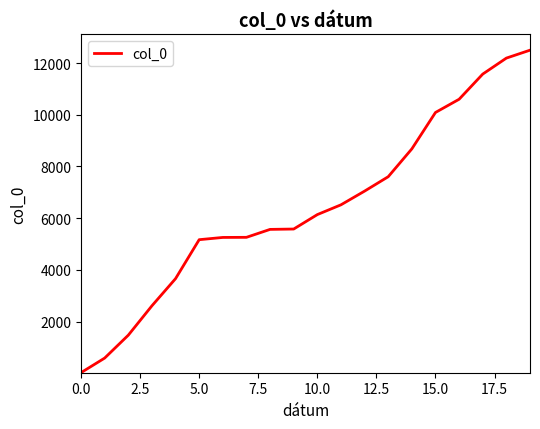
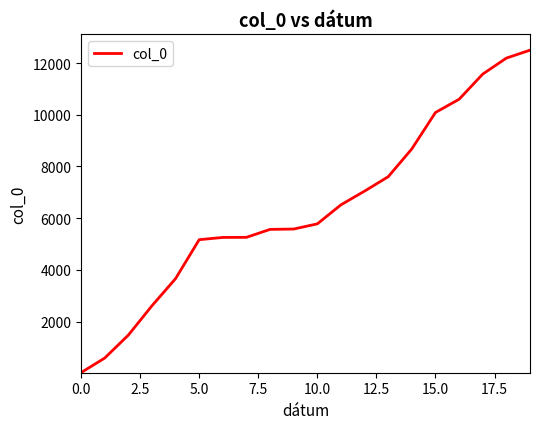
10.0: 6100 -> 5800
